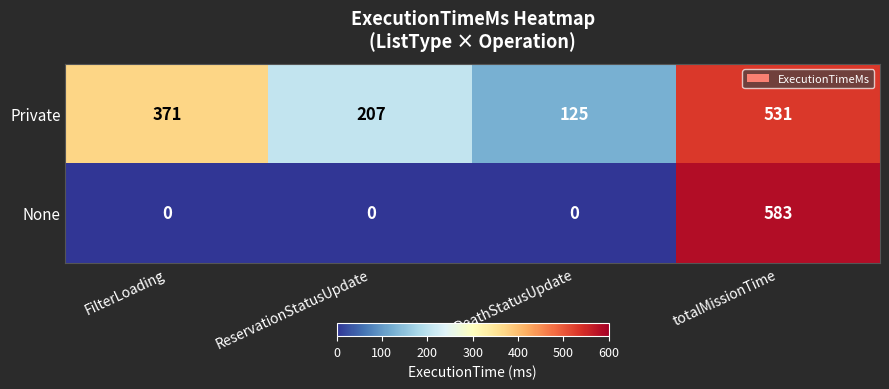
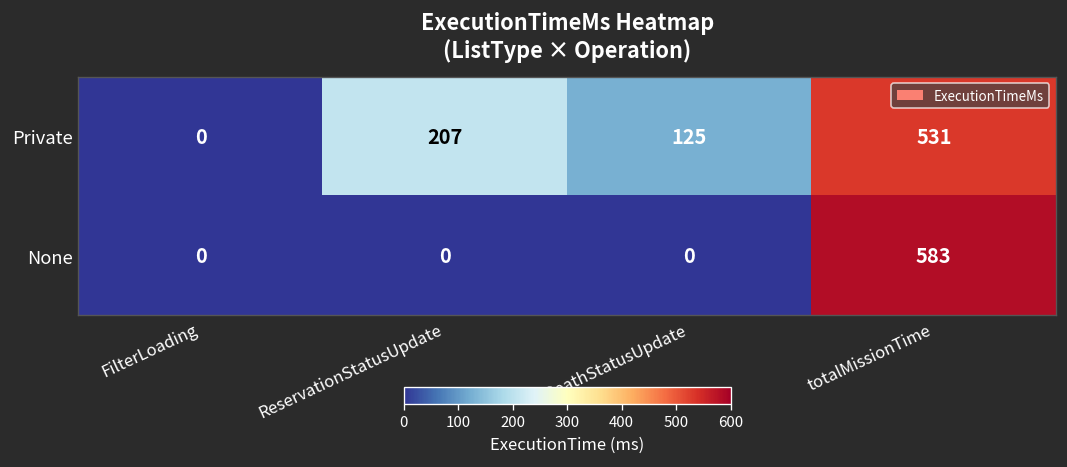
Private, FilterLoading: 371 -> 0
